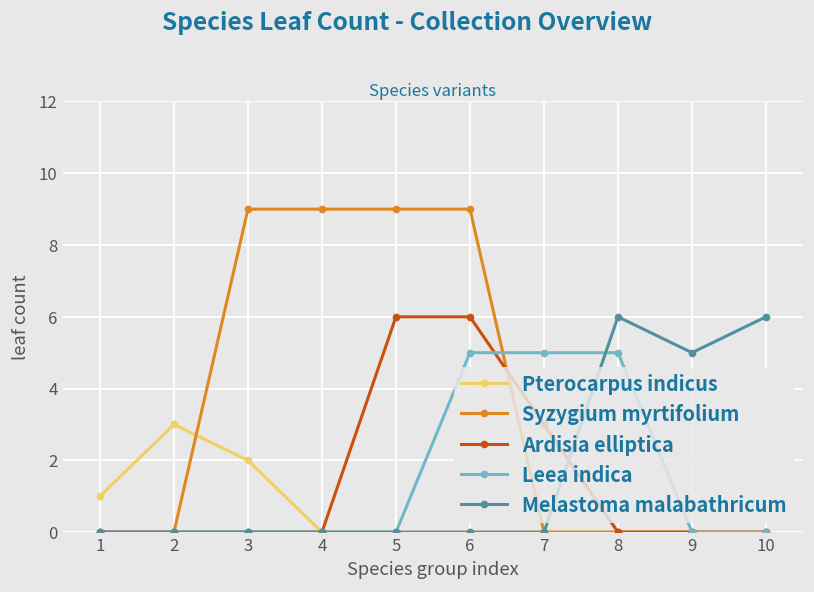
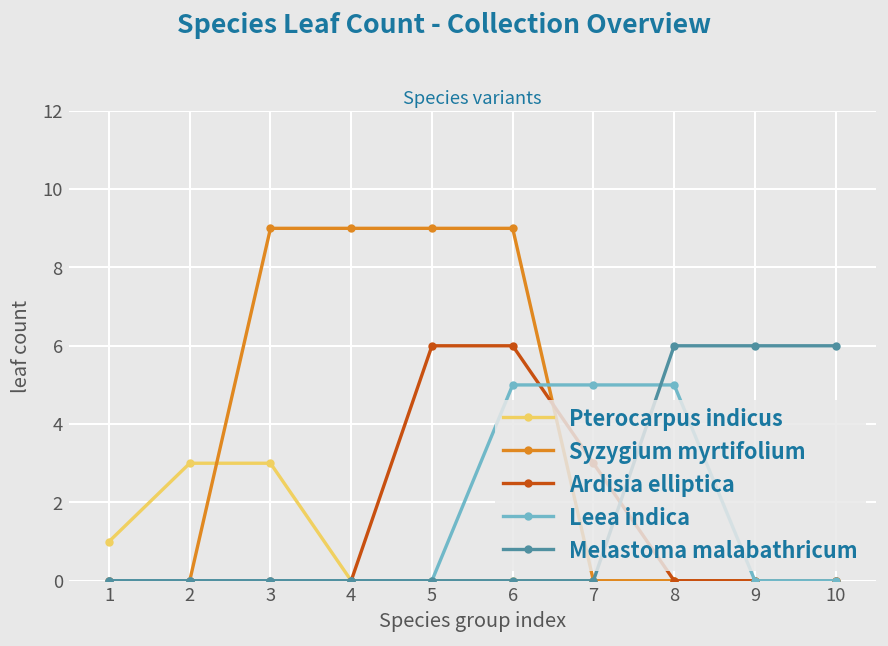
Pterocarpus indicus, 3: 2 -> 3
Melastoma malabathricum, 9: 5 -> 6
